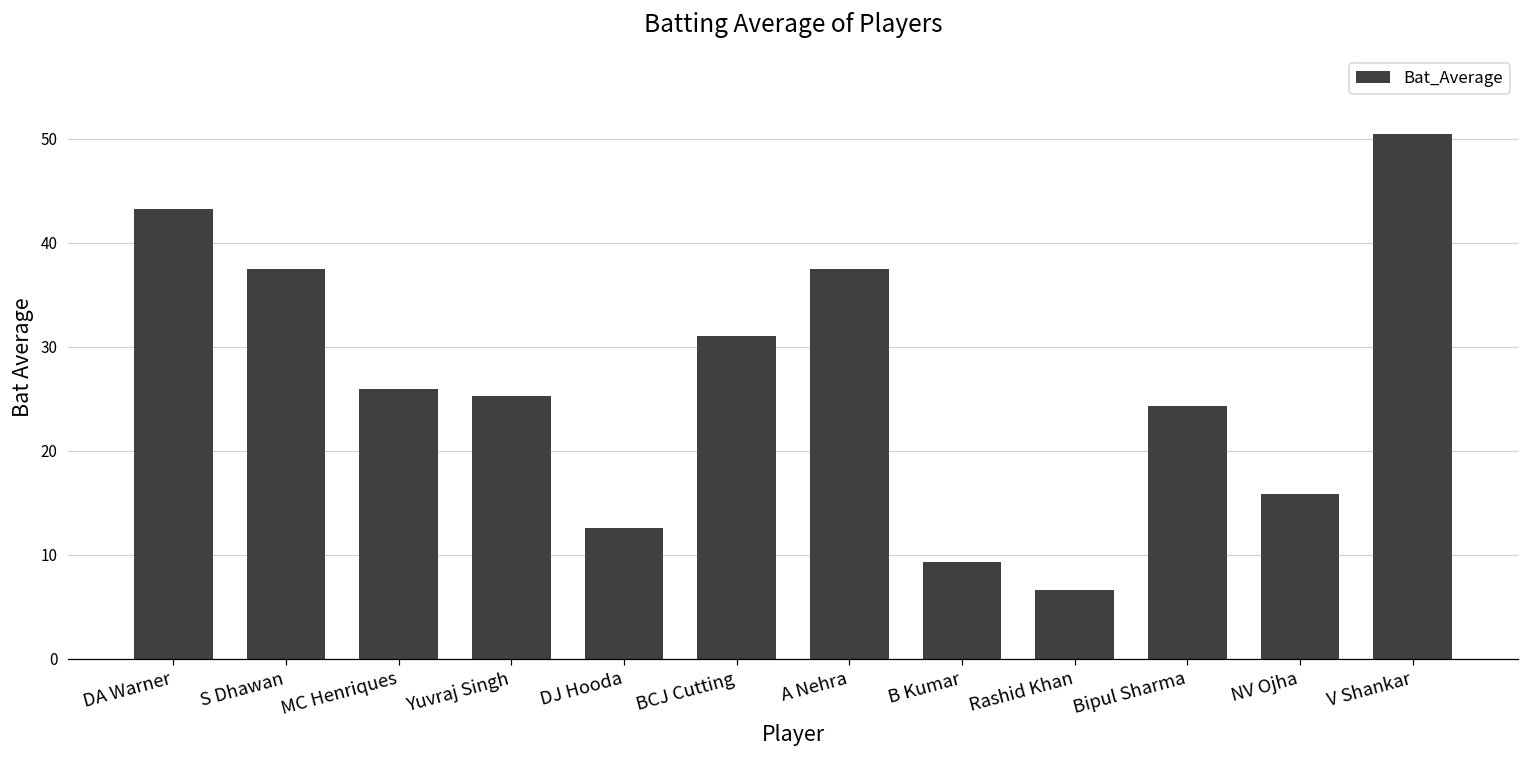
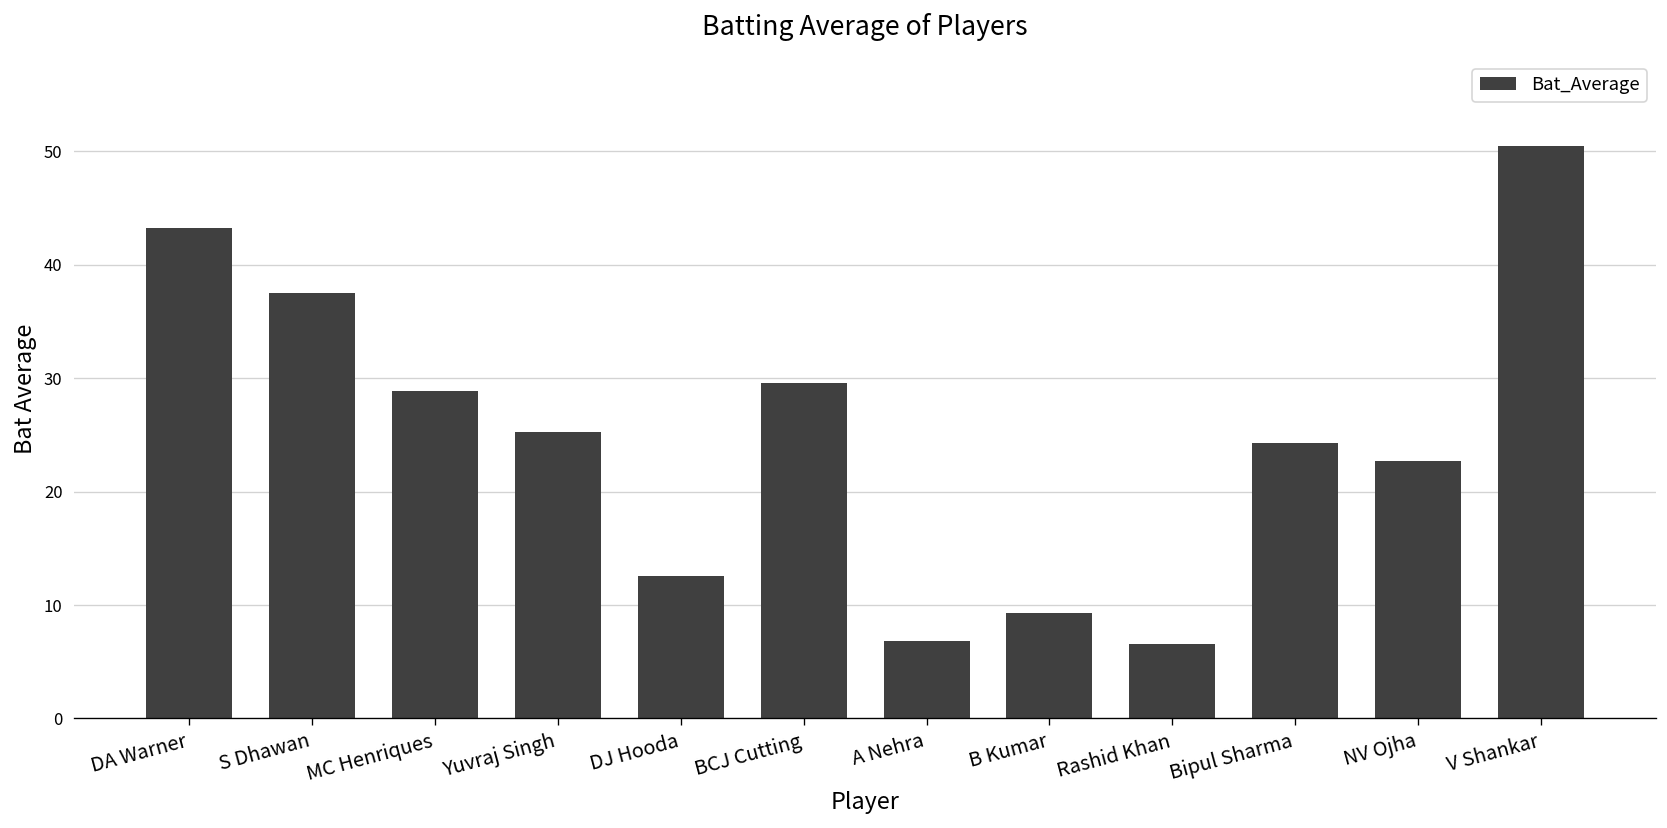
MC Henriques: 26 -> 29
BCJ Cutting: 31 -> 30
A Nehra: 37 -> 7
NV Ojha: 16 -> 23
